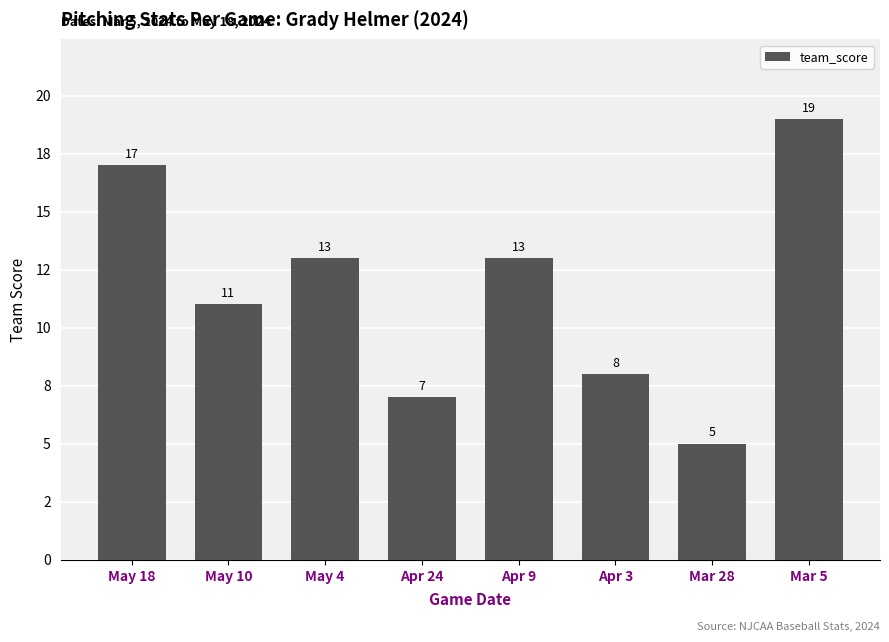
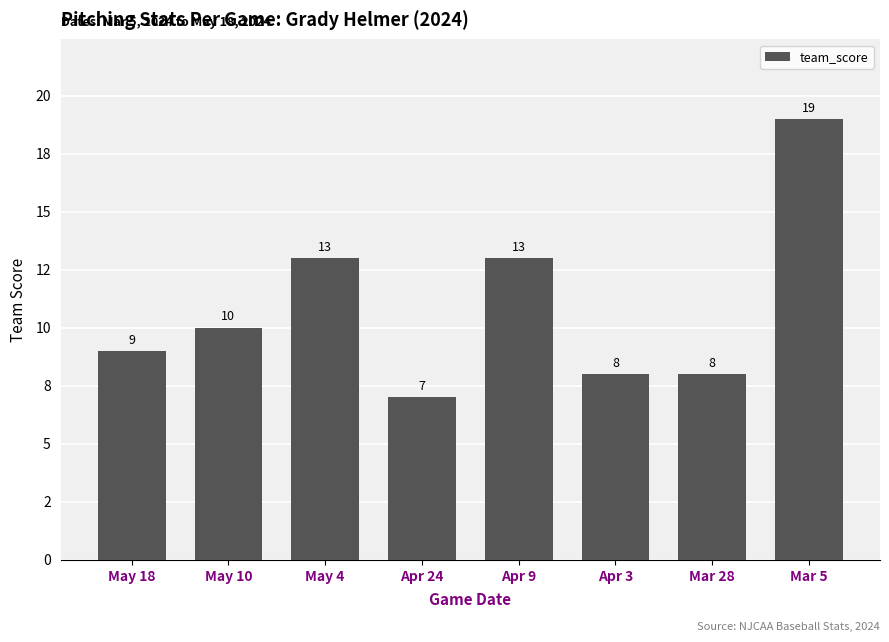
May 18: 17 -> 9
May 10: 11 -> 10
Mar 28: 5 -> 8
